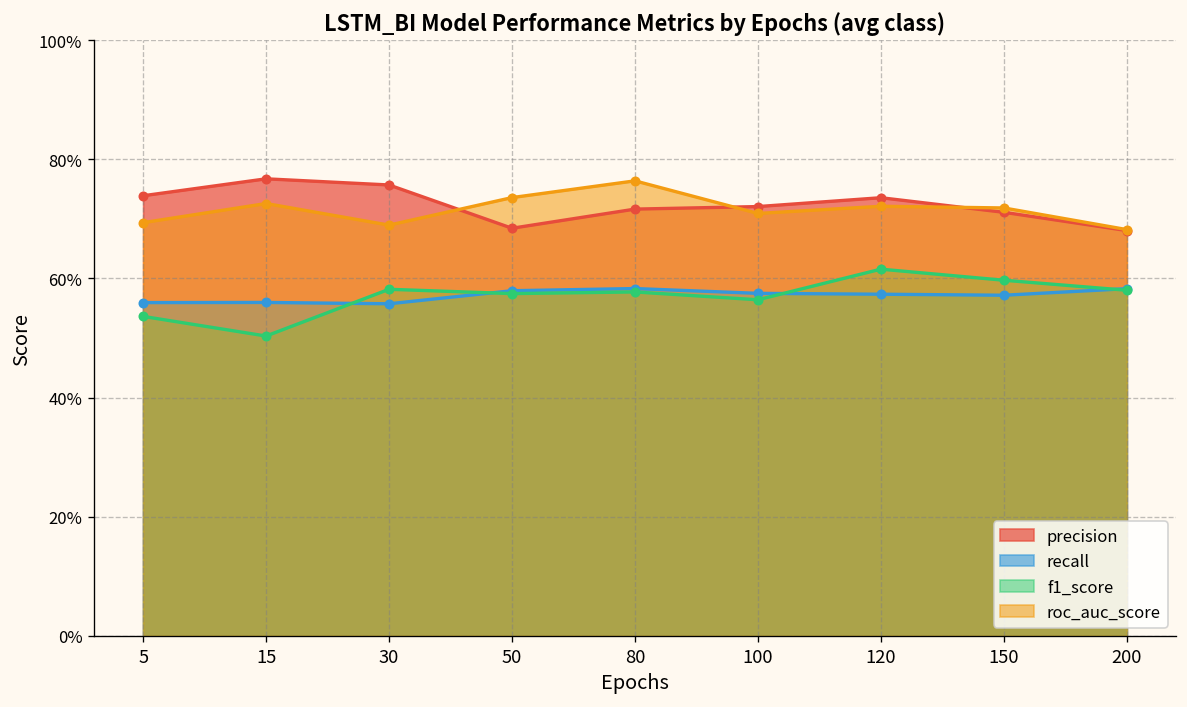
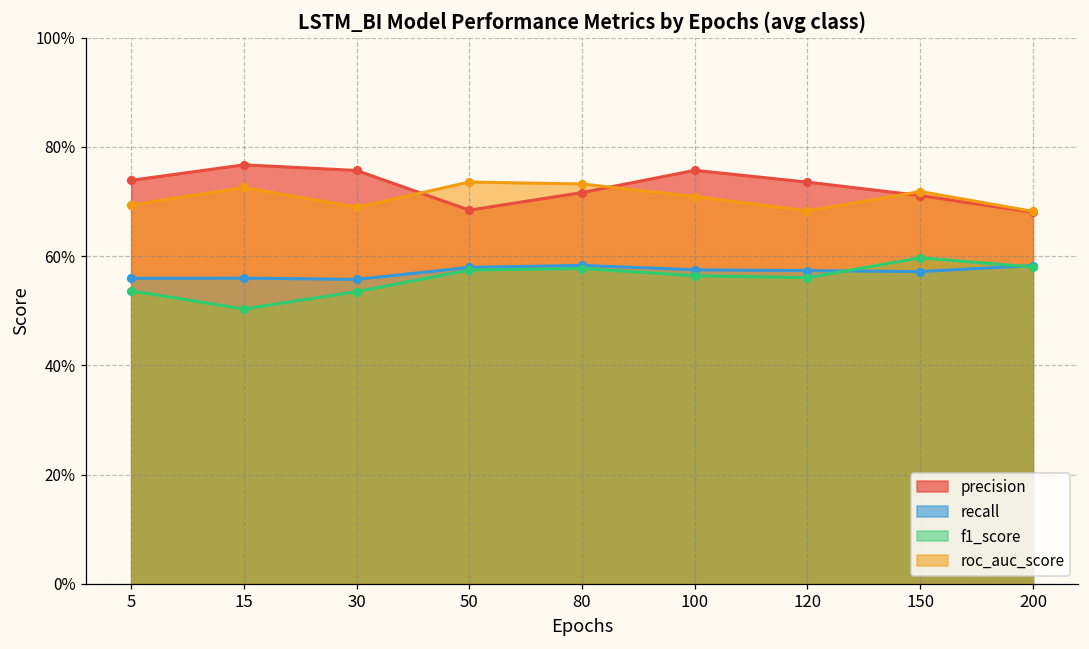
f1_score, 30: 58% -> 54%
roc_auc_score, 80: 76% -> 73%
precision, 100: 72% -> 76%
f1_score, 120: 62% -> 56%
roc_auc_score, 120: 72% -> 68%
